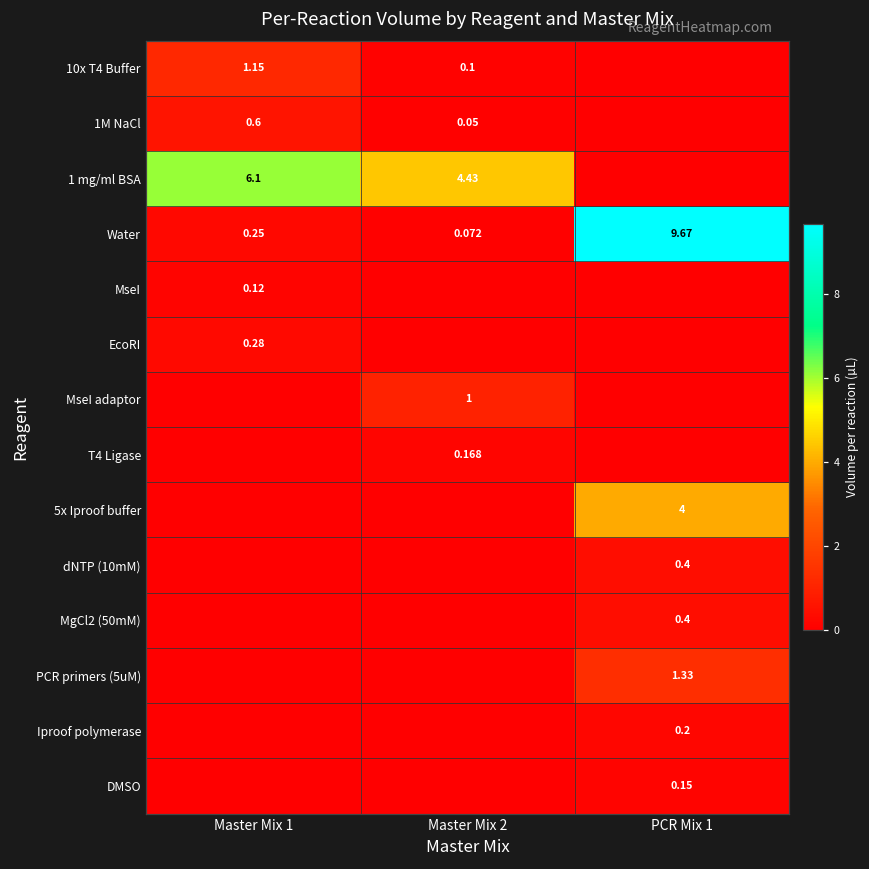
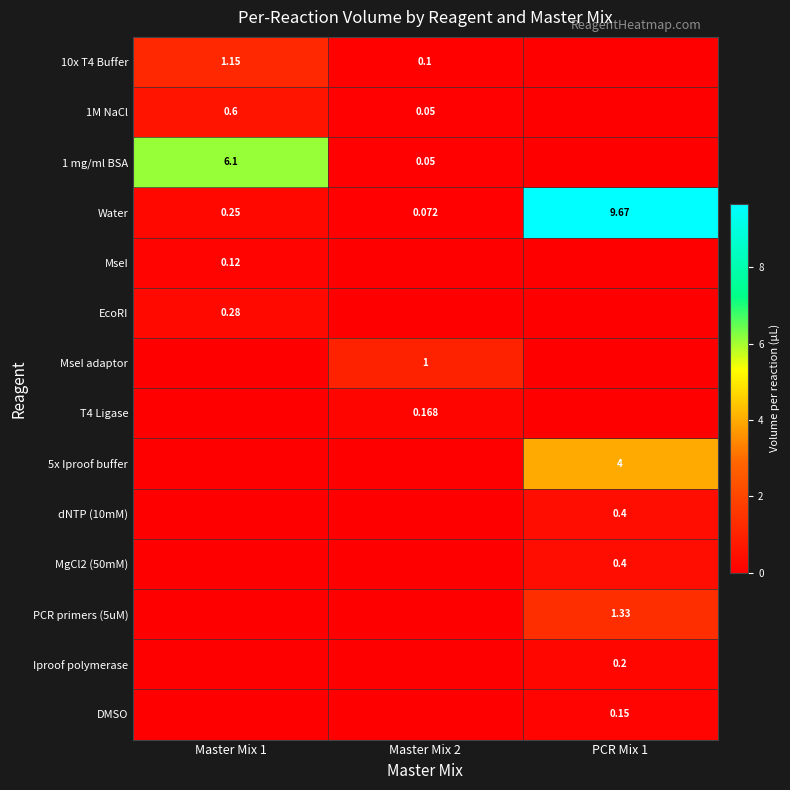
1 mg/ml BSA, Master Mix 2: 4.43 -> 0.05
